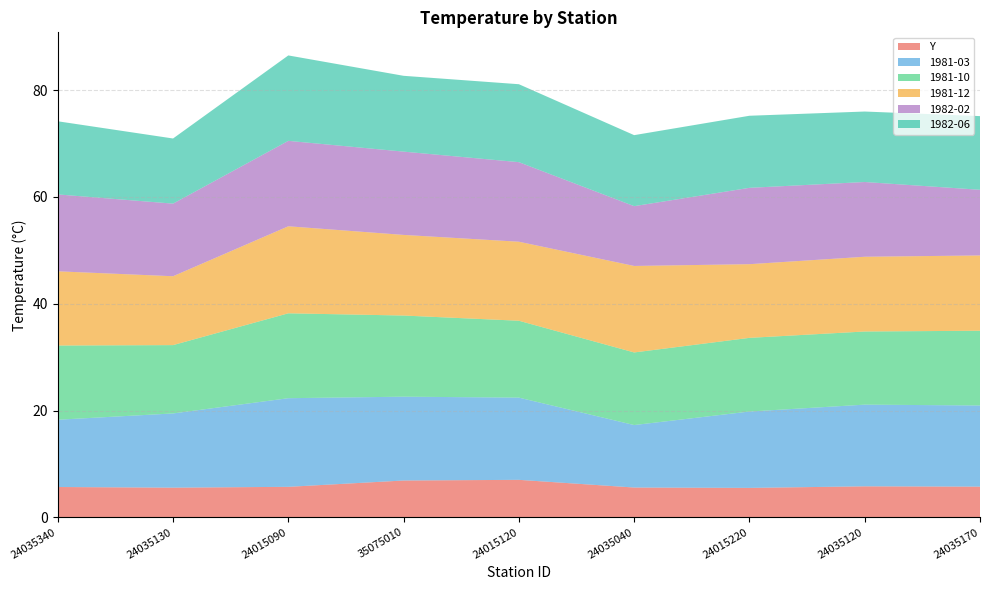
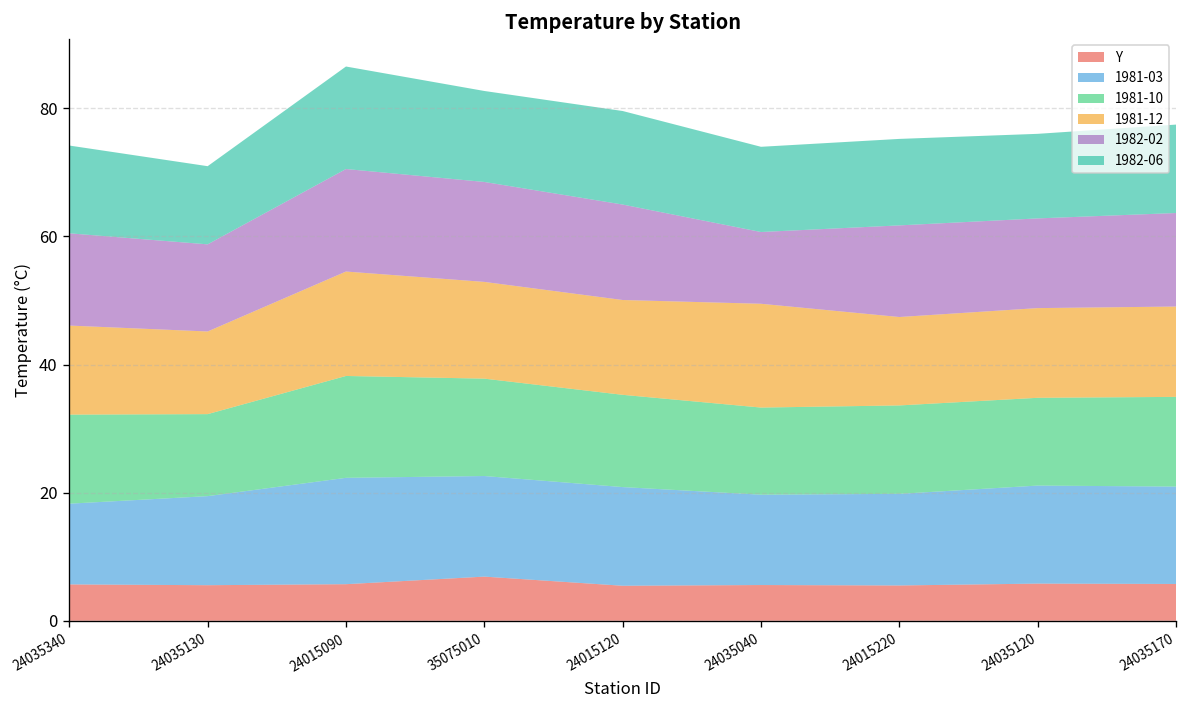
Y, 24015120: 7 -> 5
1981-03, 24035040: 12 -> 14
1982-02, 24035170: 12 -> 15
